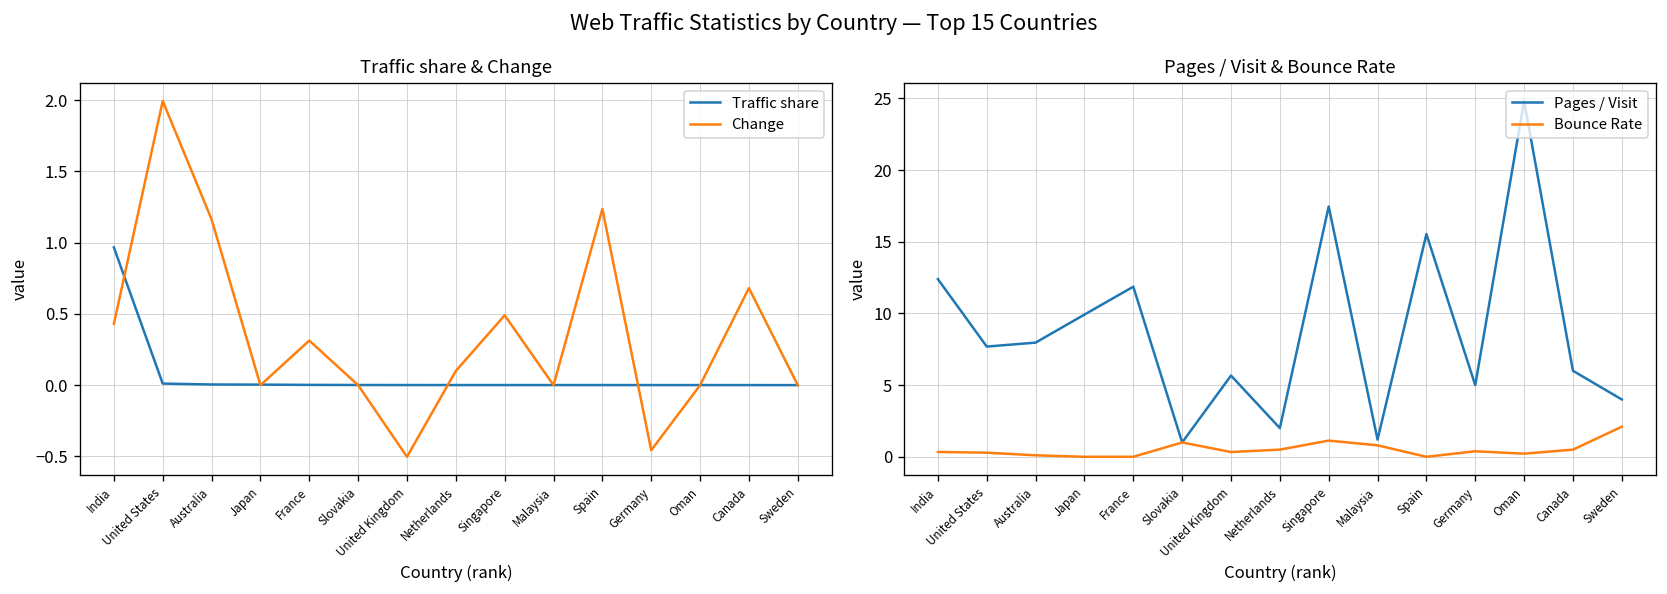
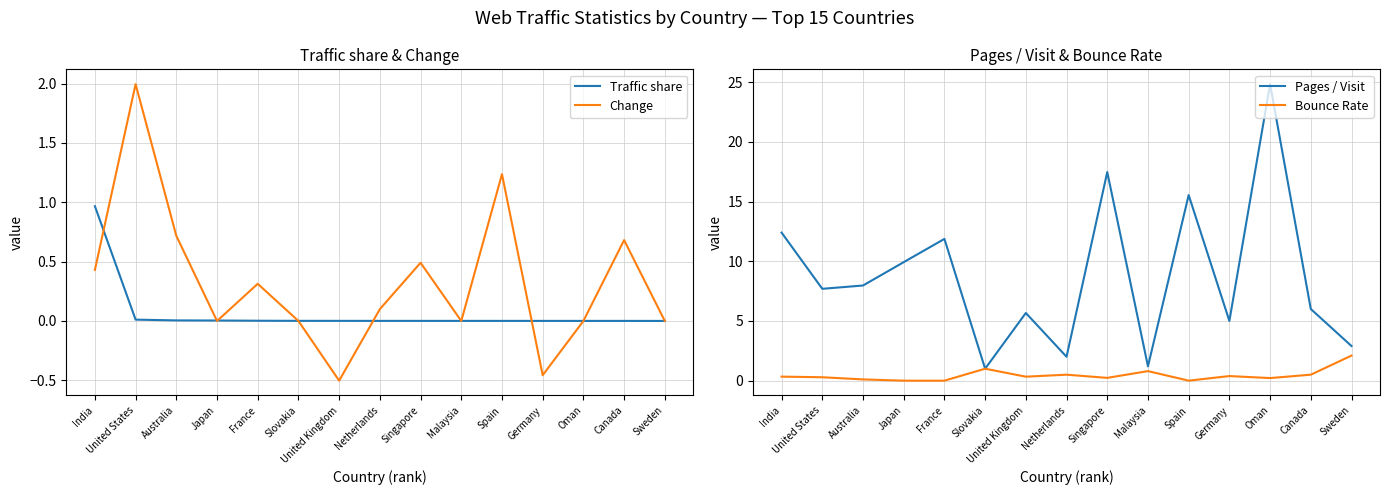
Traffic share & Change, Change, Australia: 1.16 -> 0.72
Pages / Visit & Bounce Rate, Bounce Rate, Singapore: 1.1 -> 0.2
Pages / Visit & Bounce Rate, Pages / Visit, Sweden: 4.0 -> 2.9
